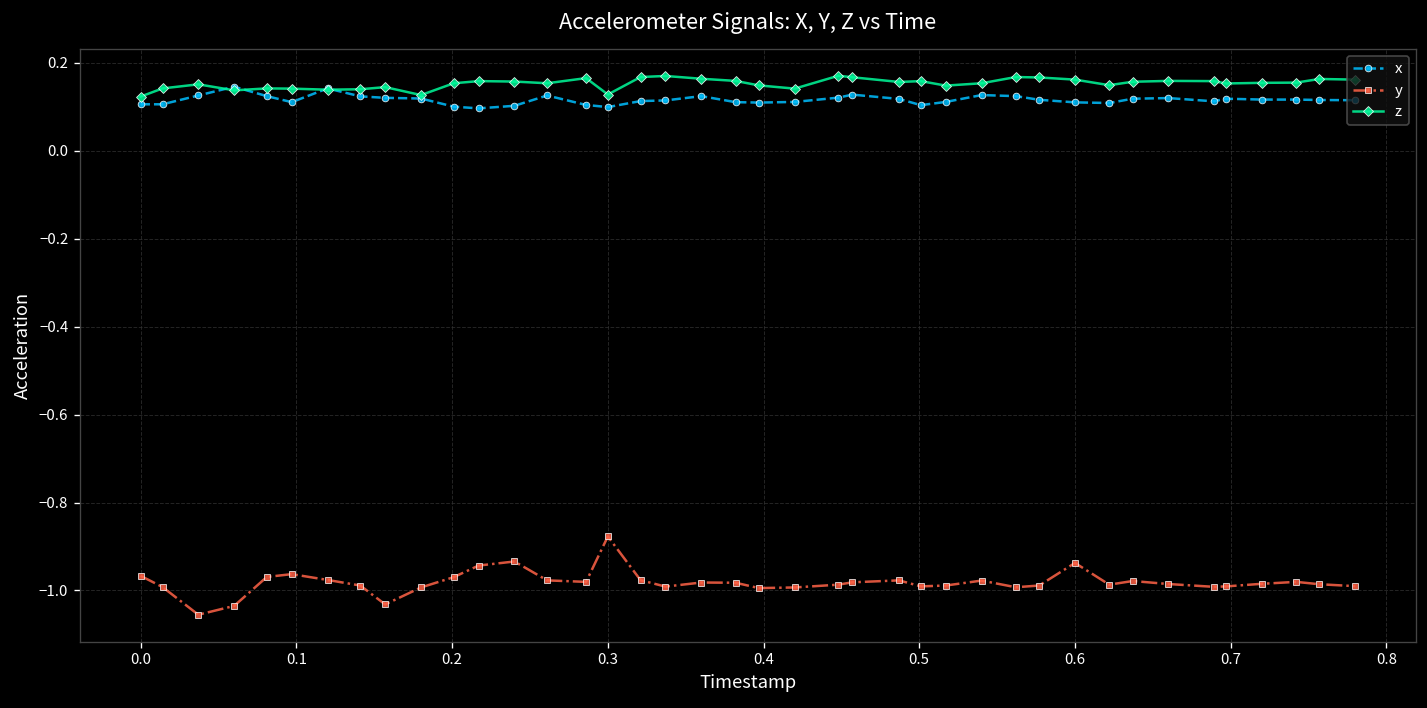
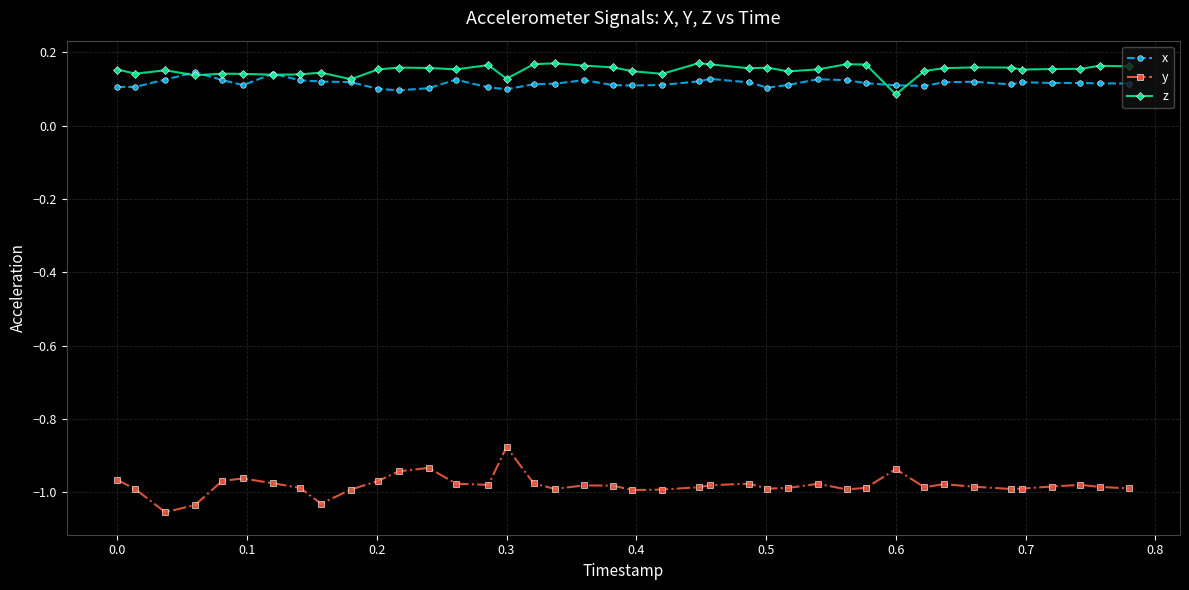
z, 0.0: 0.12 -> 0.15
z, 0.6: 0.16 -> 0.09
